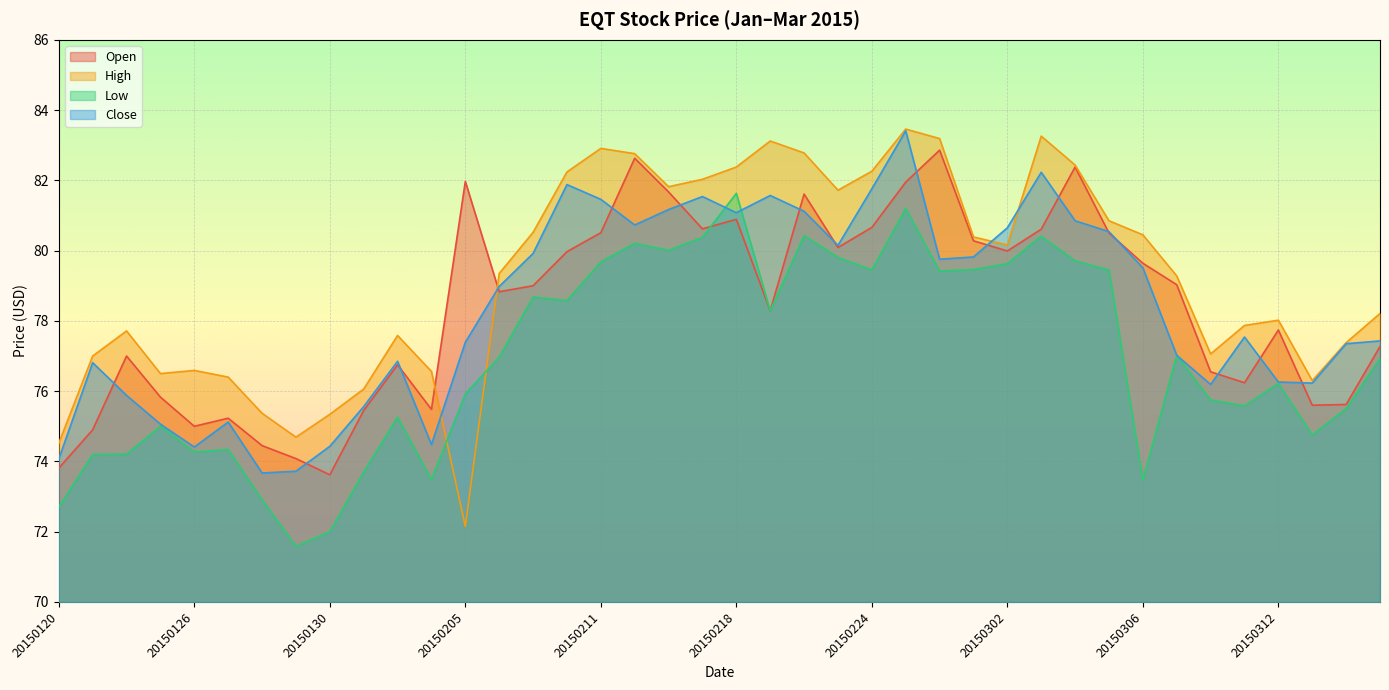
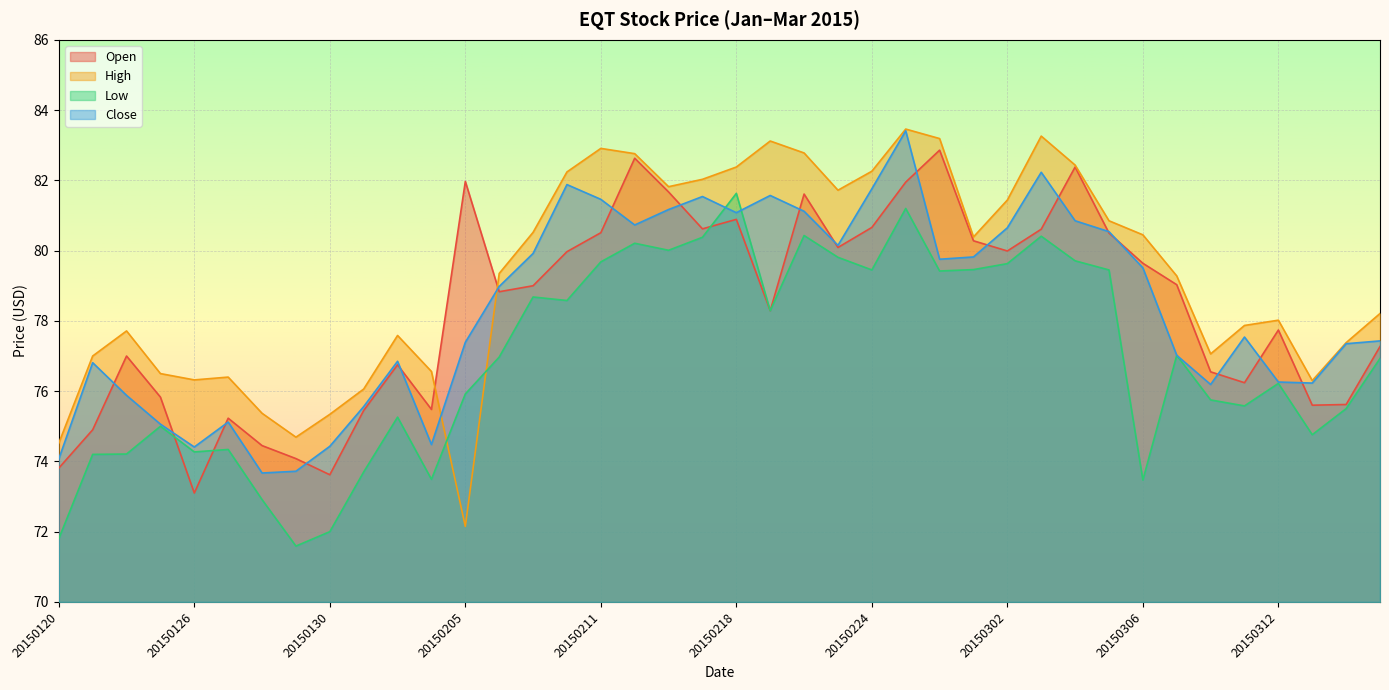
Low, 20150120: 72.7 -> 71.8
Open, 20150126: 75.0 -> 73.1
High, 20150126: 76.6 -> 76.3
High, 20150302: 80.2 -> 81.4
